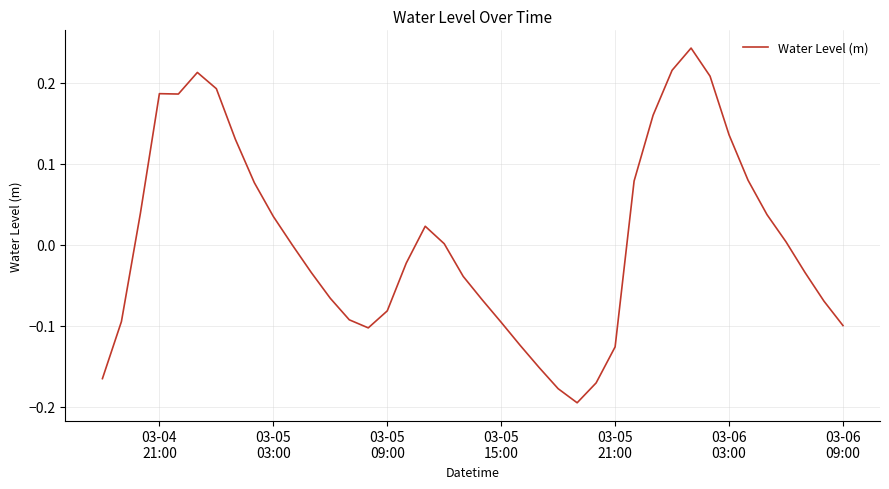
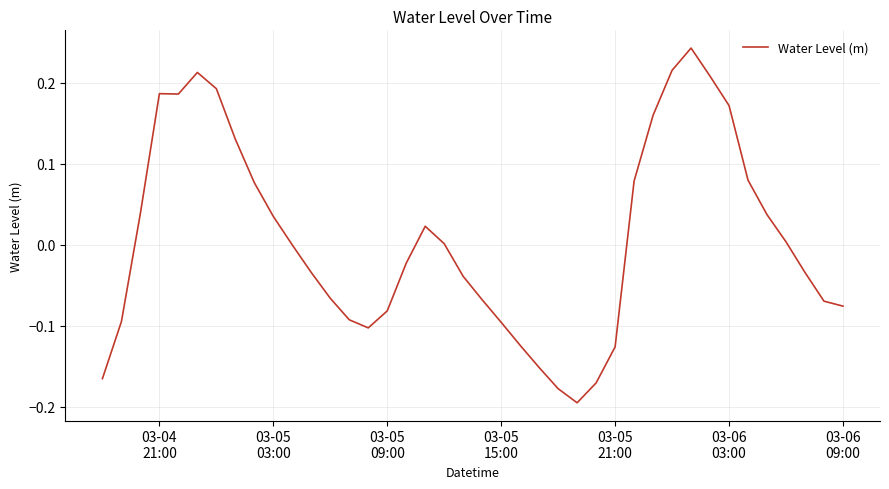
03-06 03:00: 0.14 -> 0.17
03-06 09:00: -0.10 -> -0.08
